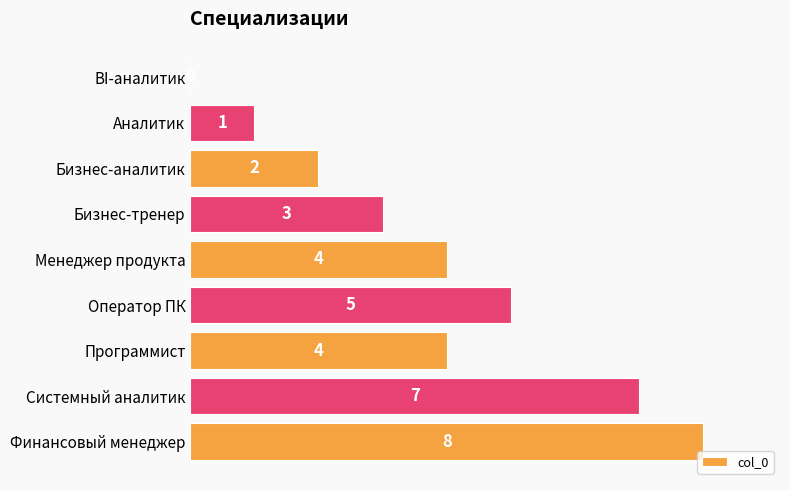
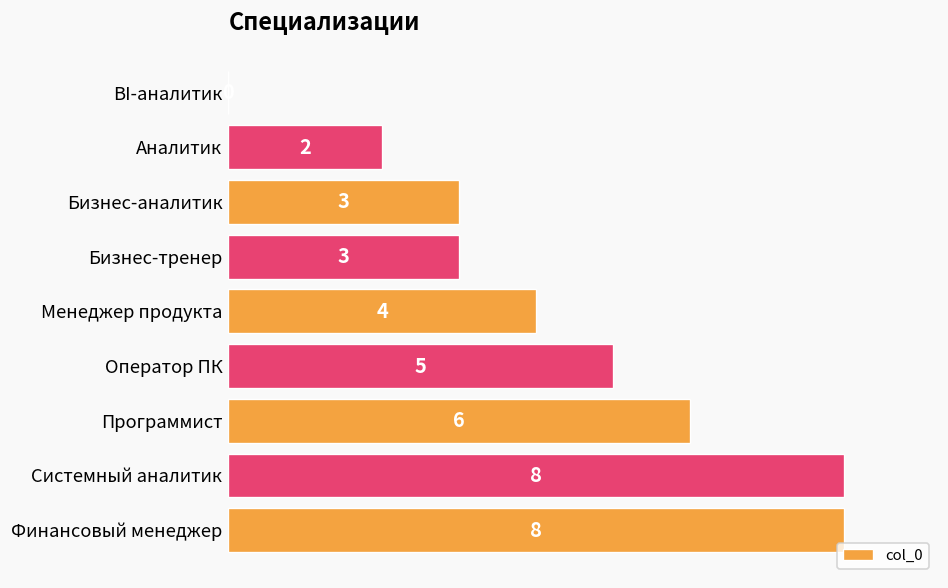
Аналитик: 1 -> 2
Бизнес-аналитик: 2 -> 3
Программист: 4 -> 6
Системный аналитик: 7 -> 8
